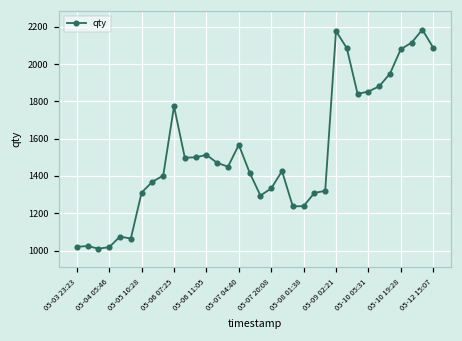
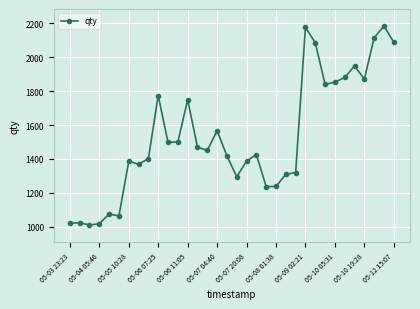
05-05 10:28: 1310 -> 1390
05-06 11:05: 1510 -> 1750
05-07 20:08: 1330 -> 1390
05-10 19:28: 2080 -> 1870
